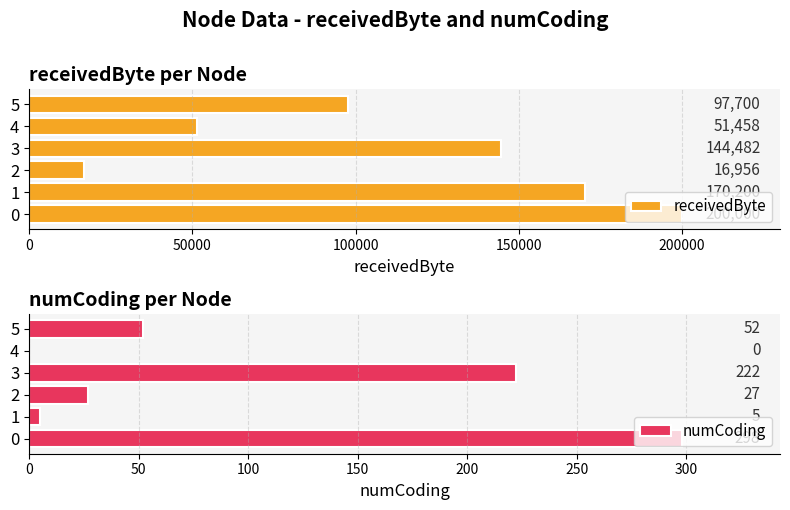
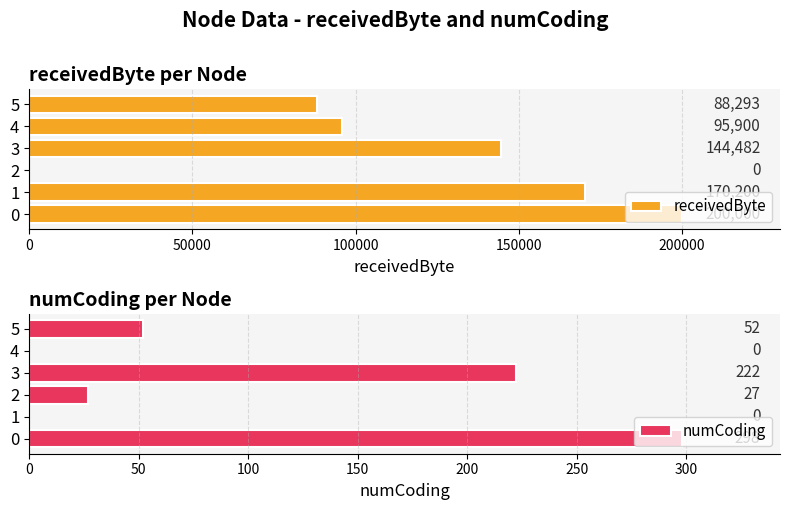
receivedByte per Node, 5: 97,700 -> 88,293
receivedByte per Node, 4: 51,458 -> 95,900
receivedByte per Node, 2: 16,956 -> 0
numCoding per Node, 1: 5 -> 0
